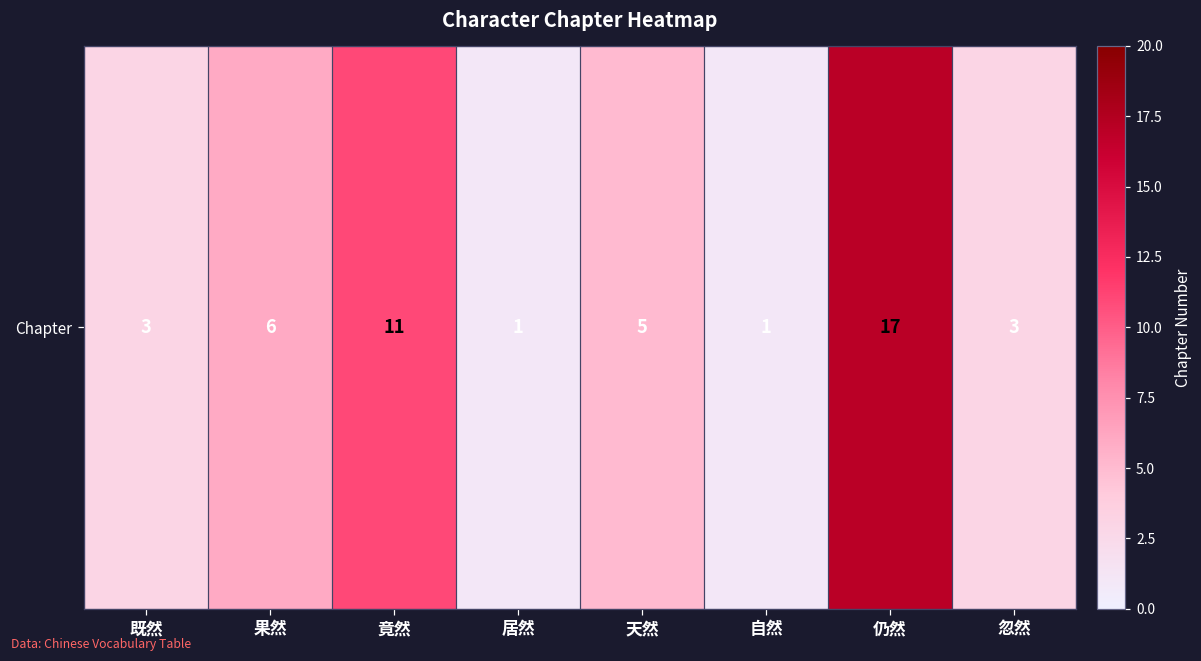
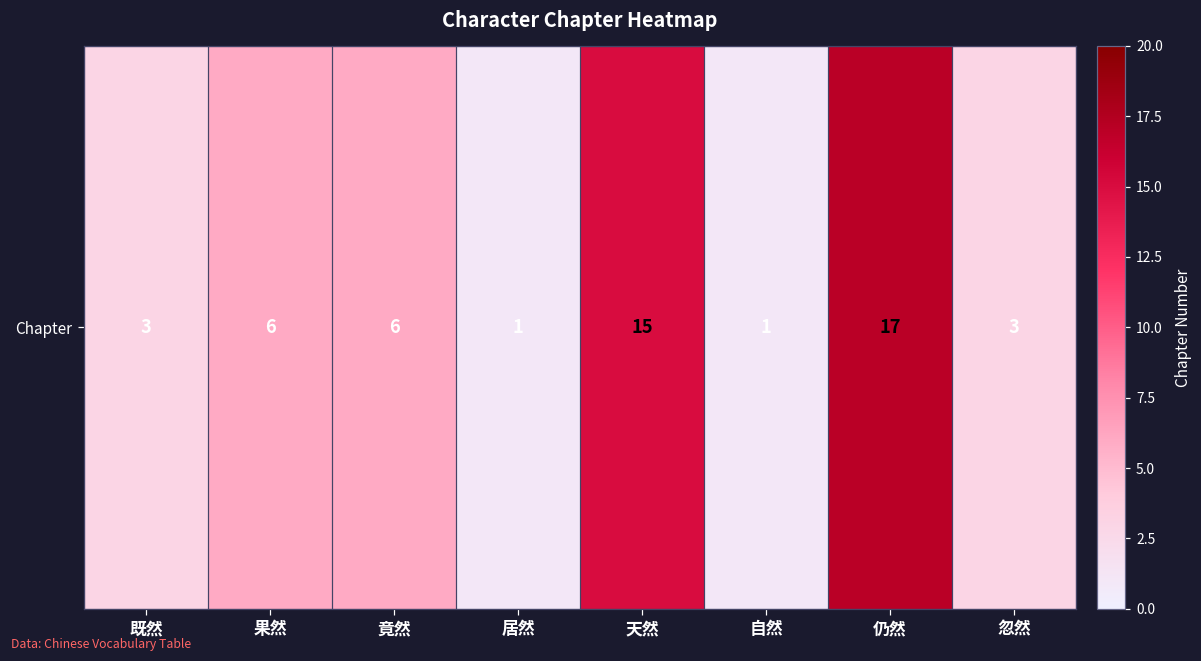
Chapter, 竟然: 11 -> 6
Chapter, 天然: 5 -> 15
